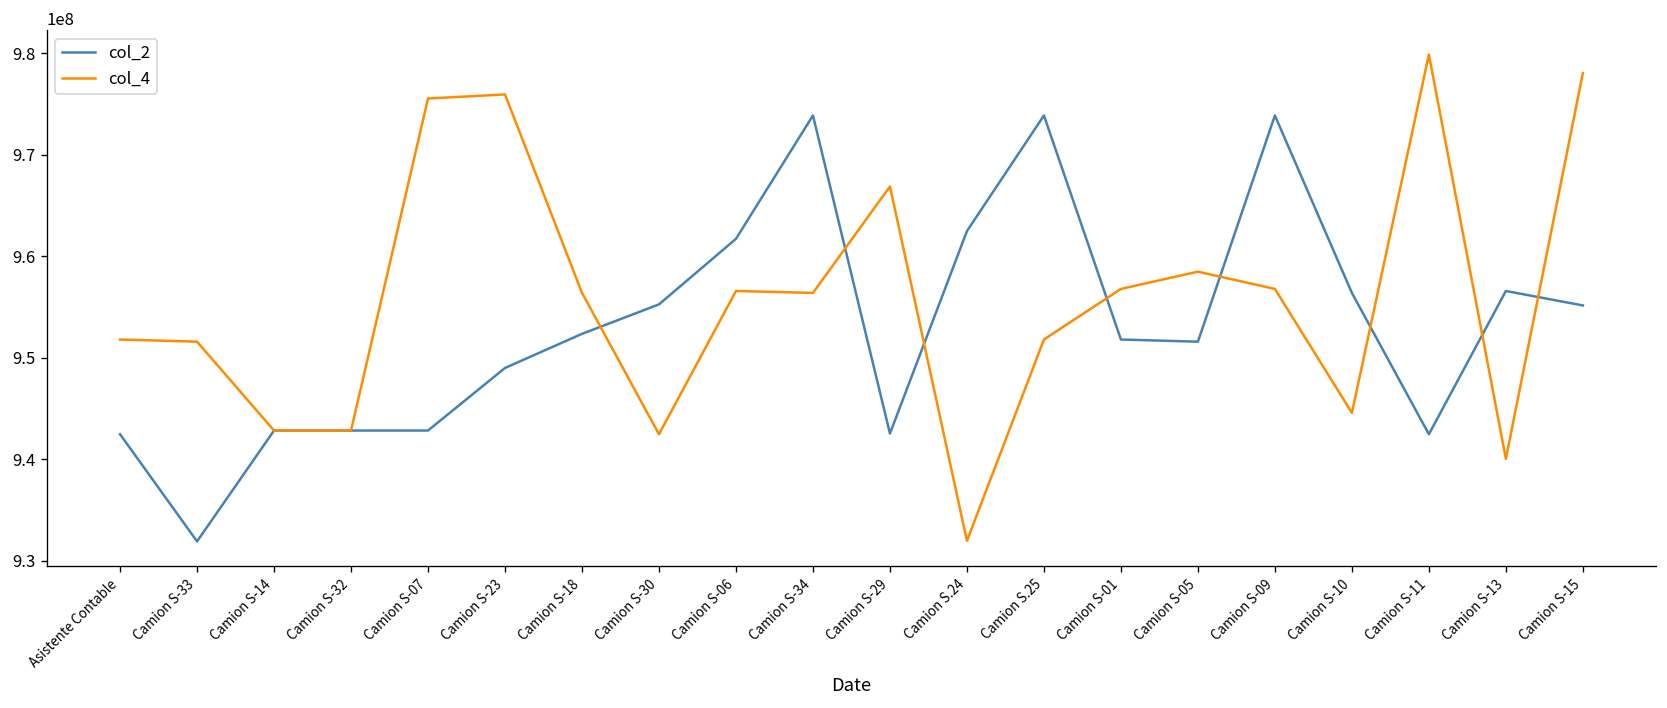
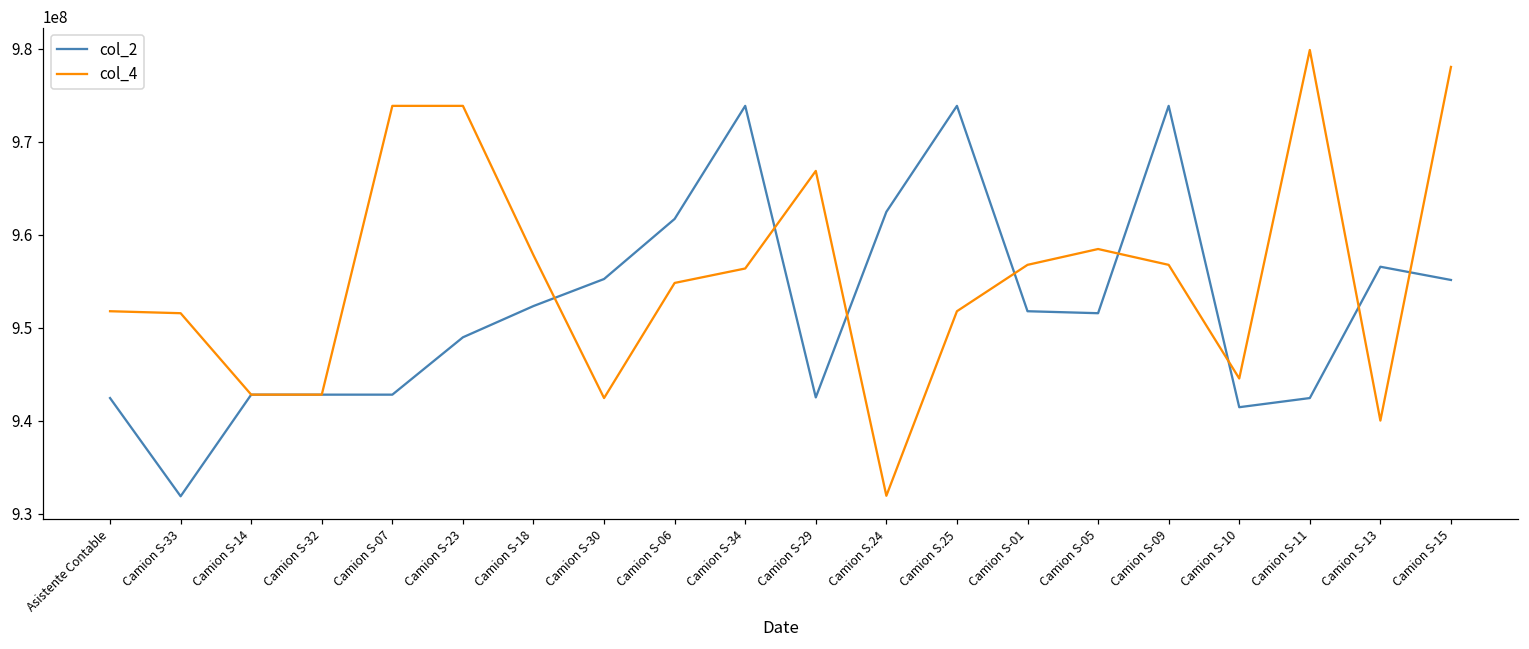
col_4, Camion S-07: 976000000 -> 974000000
col_4, Camion S-23: 976000000 -> 974000000
col_4, Camion S-18: 956000000 -> 958000000
col_4, Camion S-06: 957000000 -> 955000000
col_2, Camion S-10: 956000000 -> 941000000
